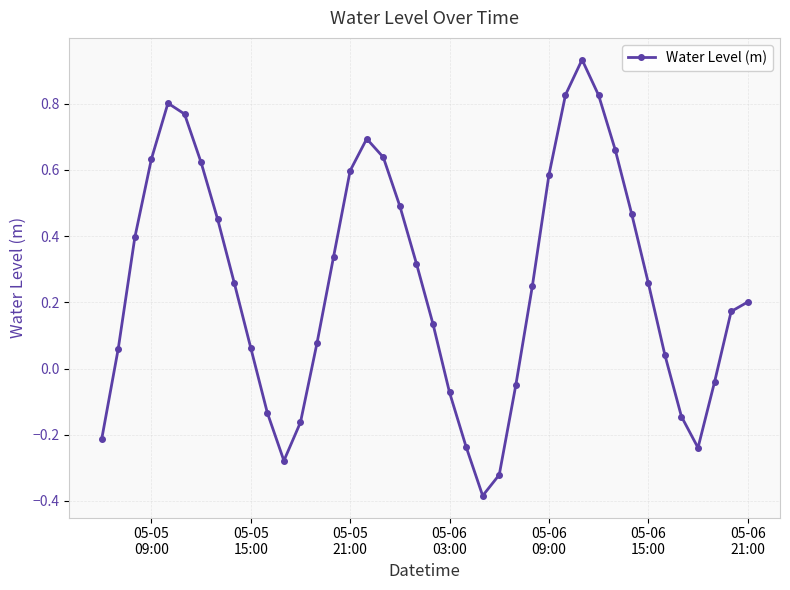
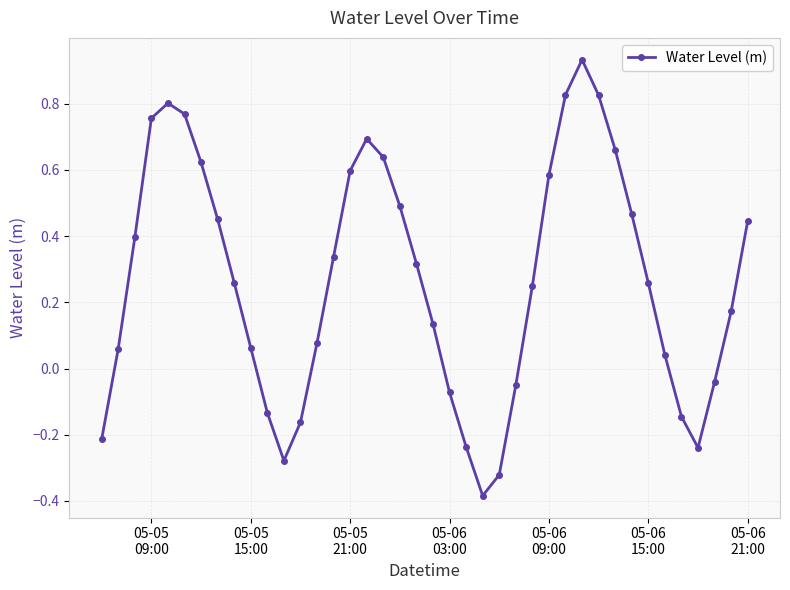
05-05 09:00: 0.63 -> 0.76
05-06 21:00: 0.20 -> 0.45
